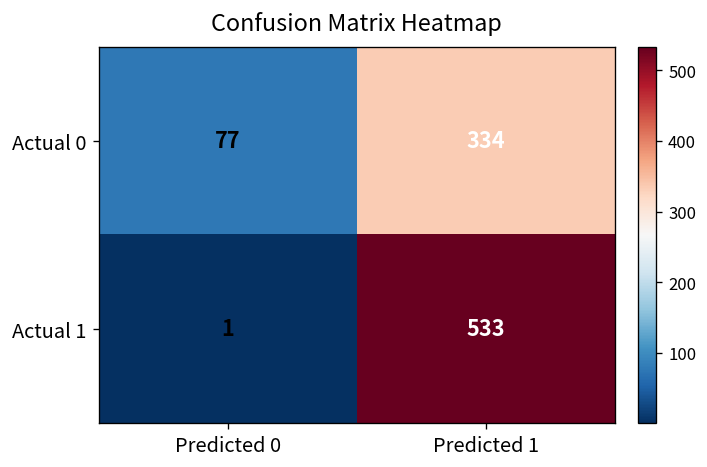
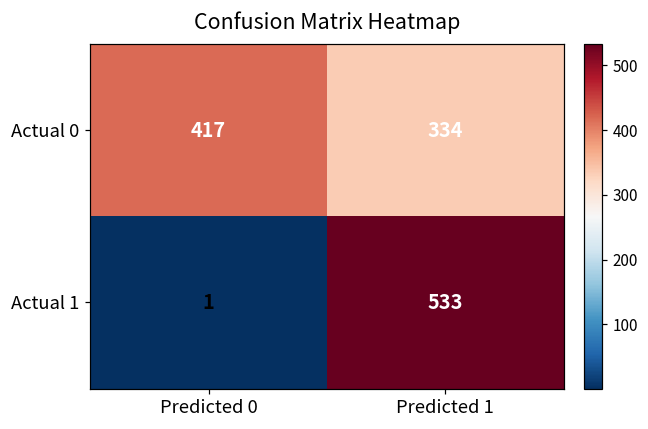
Actual 0, Predicted 0: 77 -> 417
